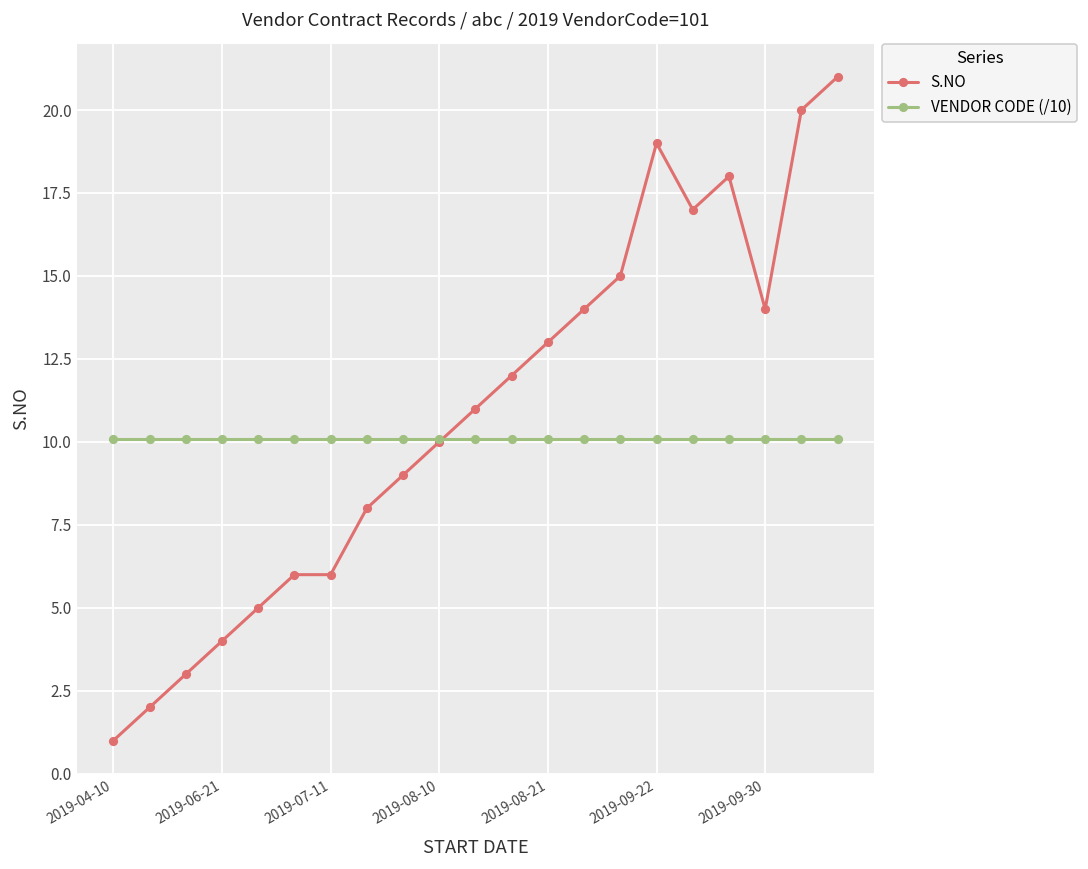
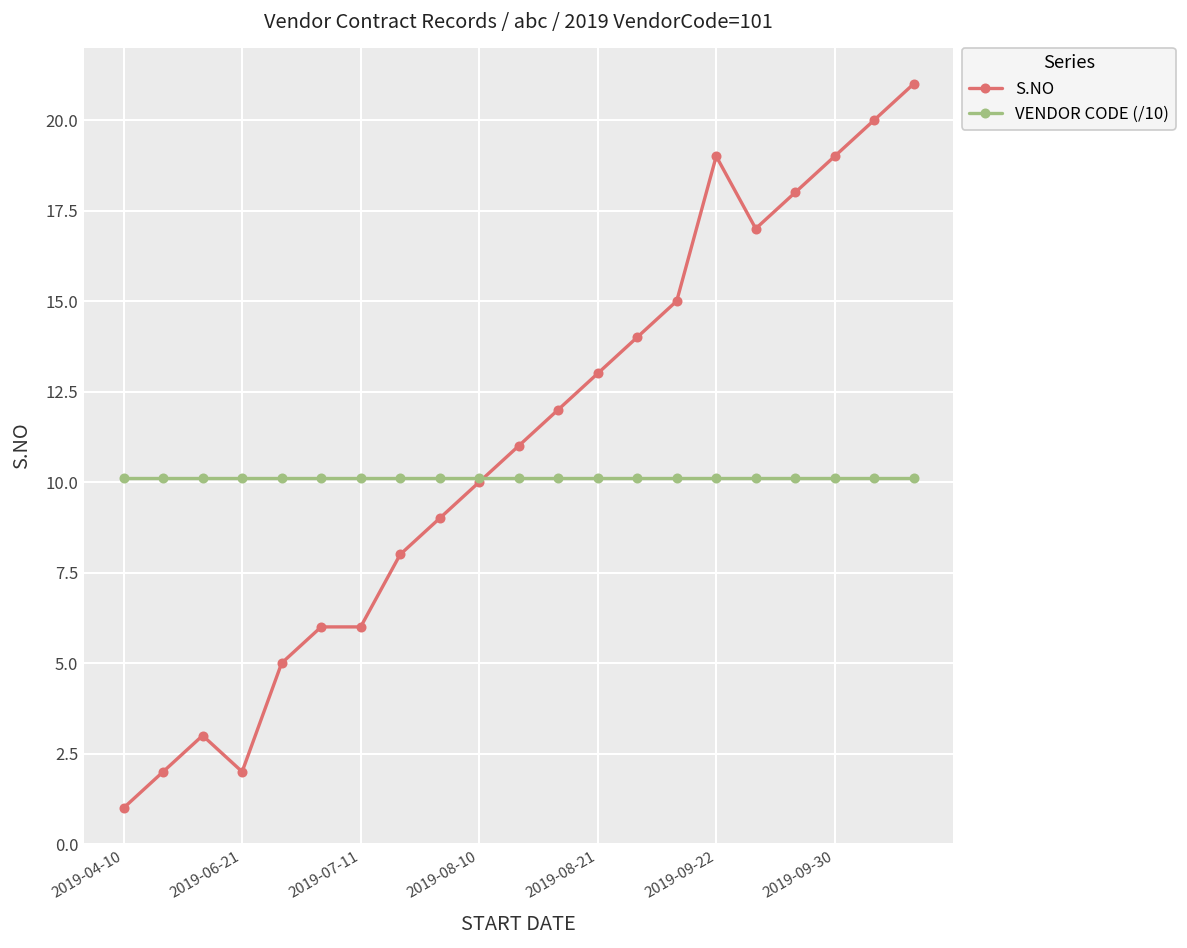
S.NO, 2019-06-21: 4 -> 2
S.NO, 2019-09-30: 14 -> 19
